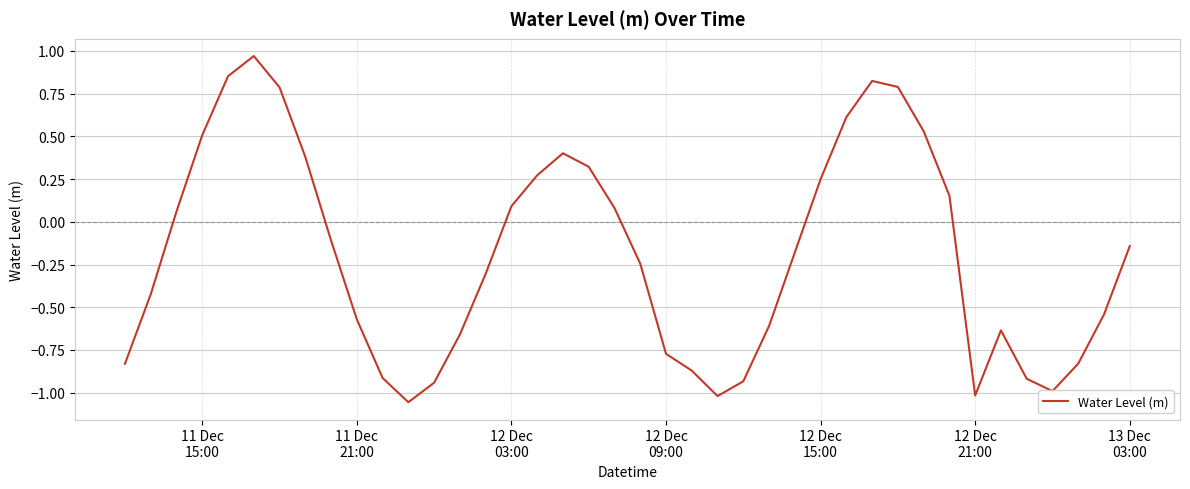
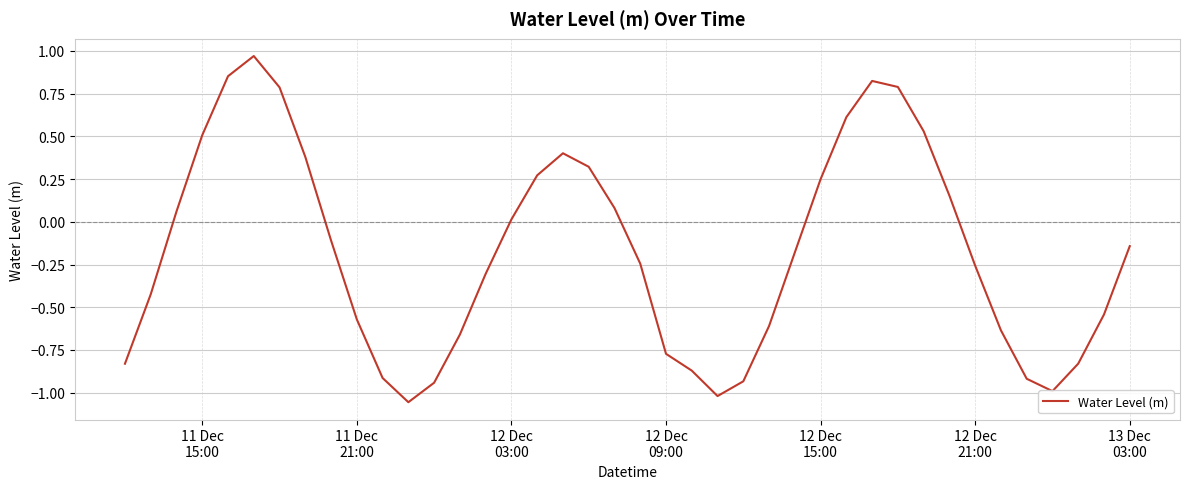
12 Dec 03:00: 0.09 -> 0.01
12 Dec 21:00: -1.02 -> -0.26
